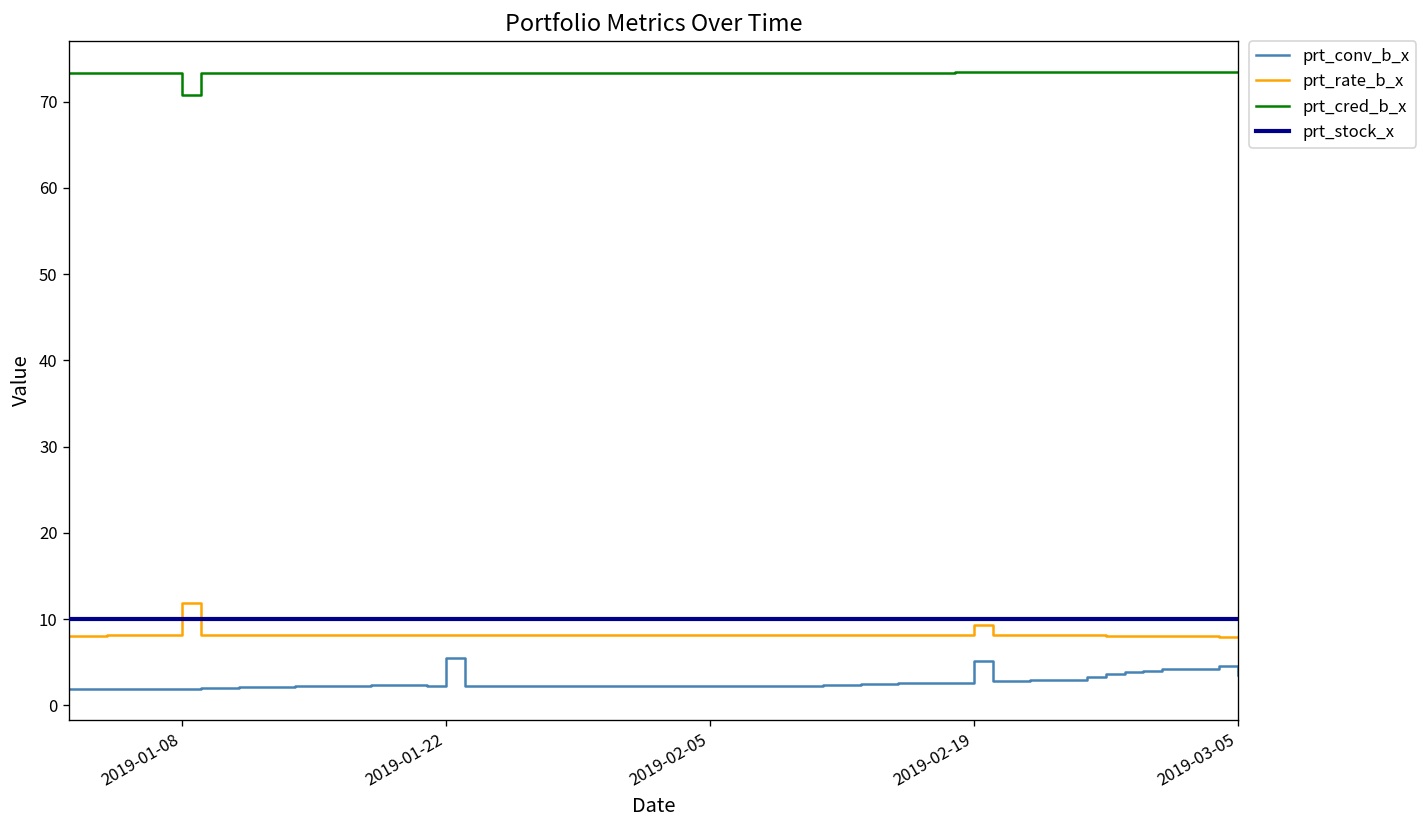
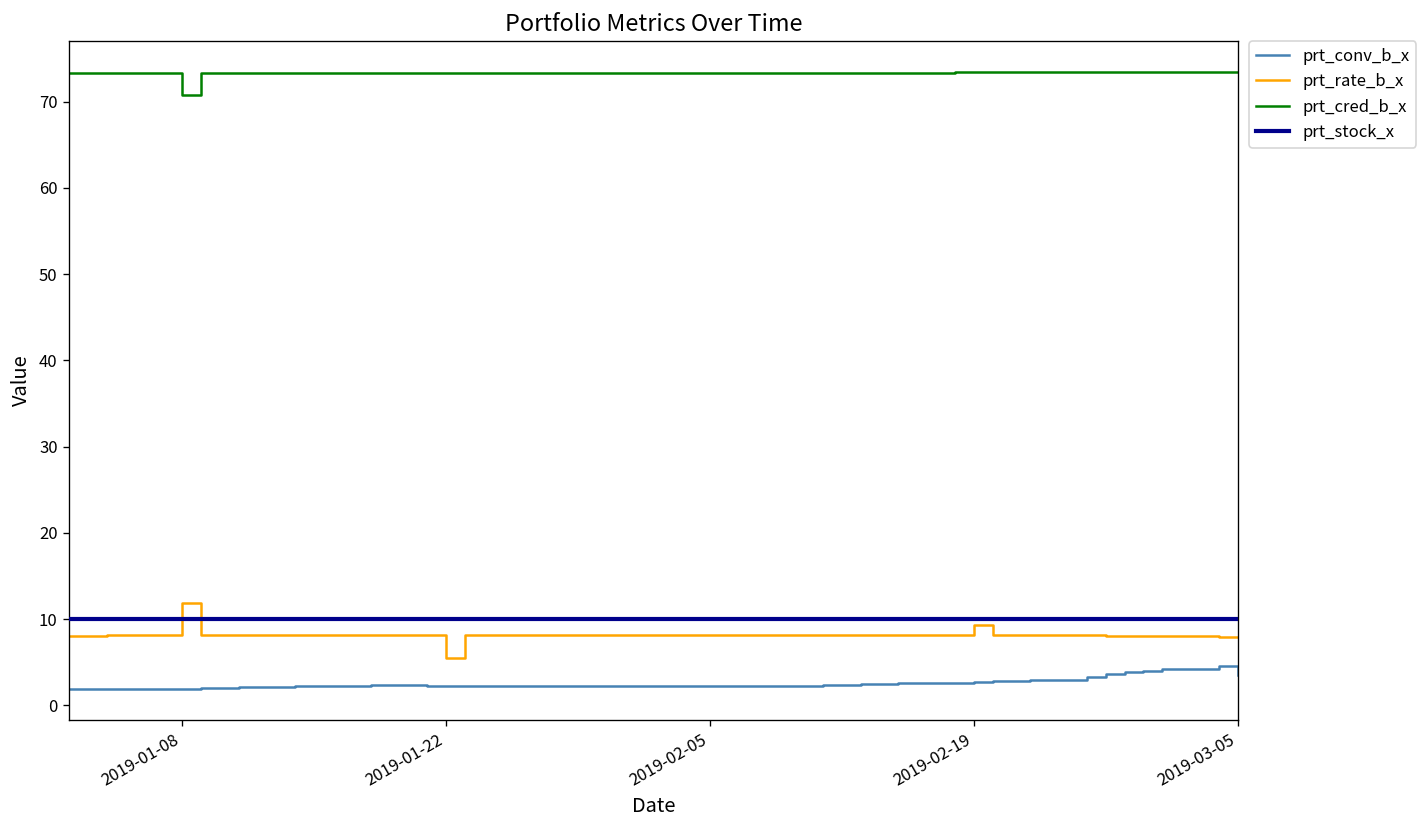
prt_conv_b_x, 2019-01-22: 6 -> 2
prt_rate_b_x, 2019-01-22: 8 -> 5
prt_conv_b_x, 2019-02-19: 5 -> 3
